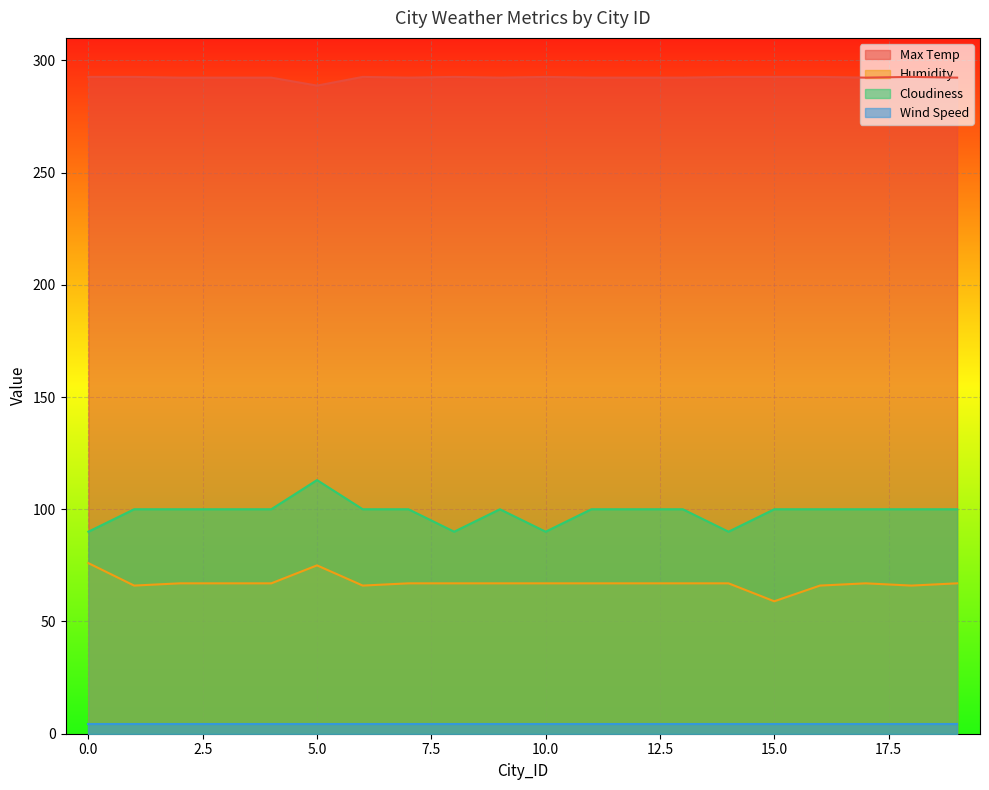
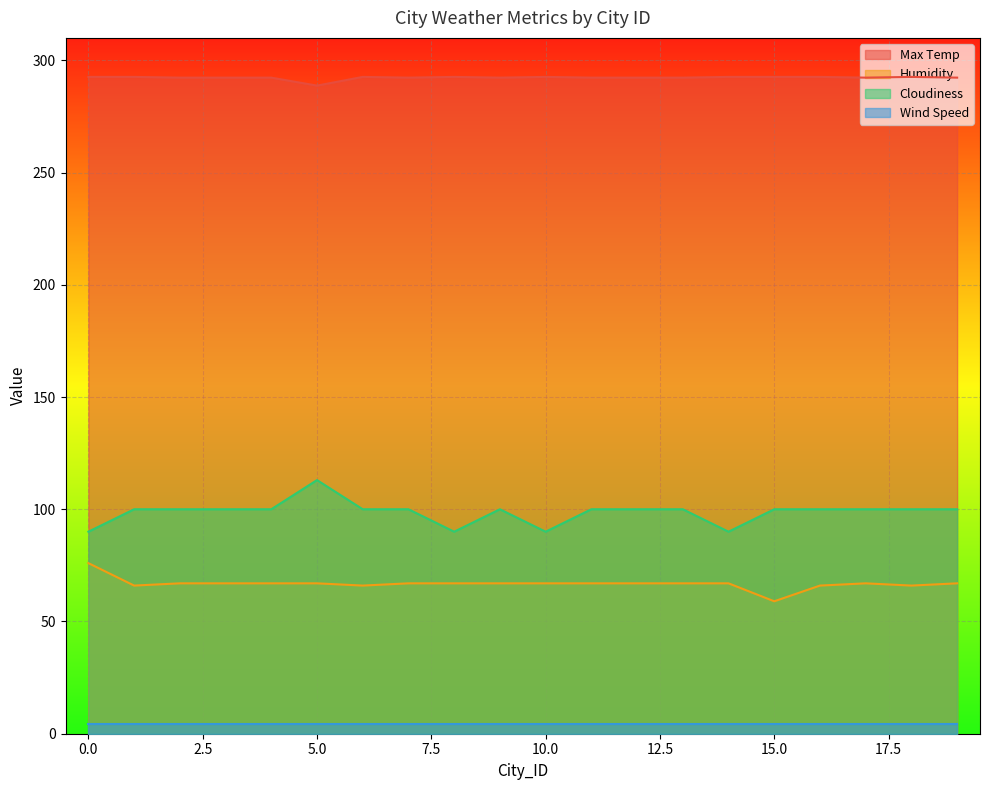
Humidity, 5.0: 75 -> 67
